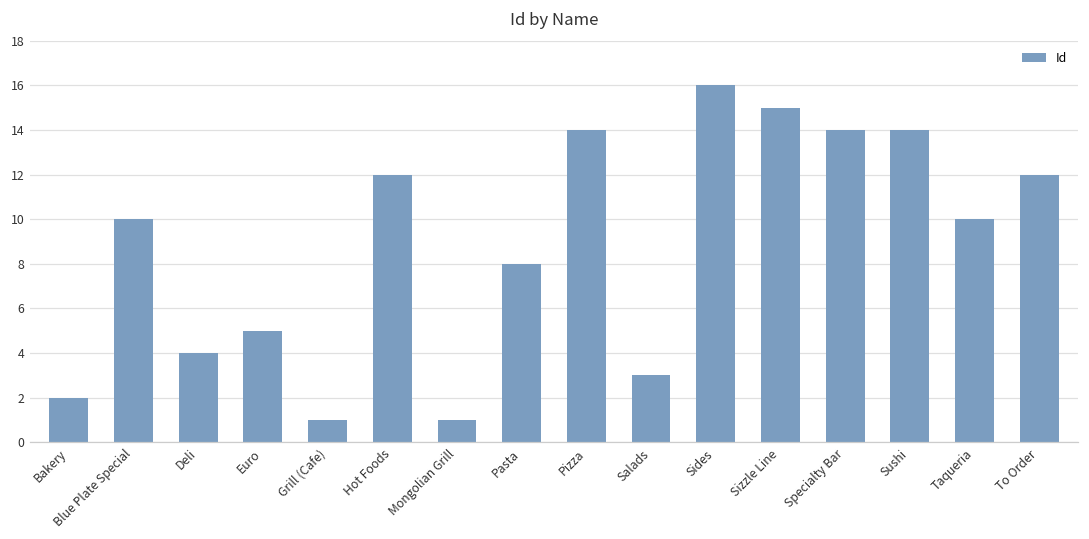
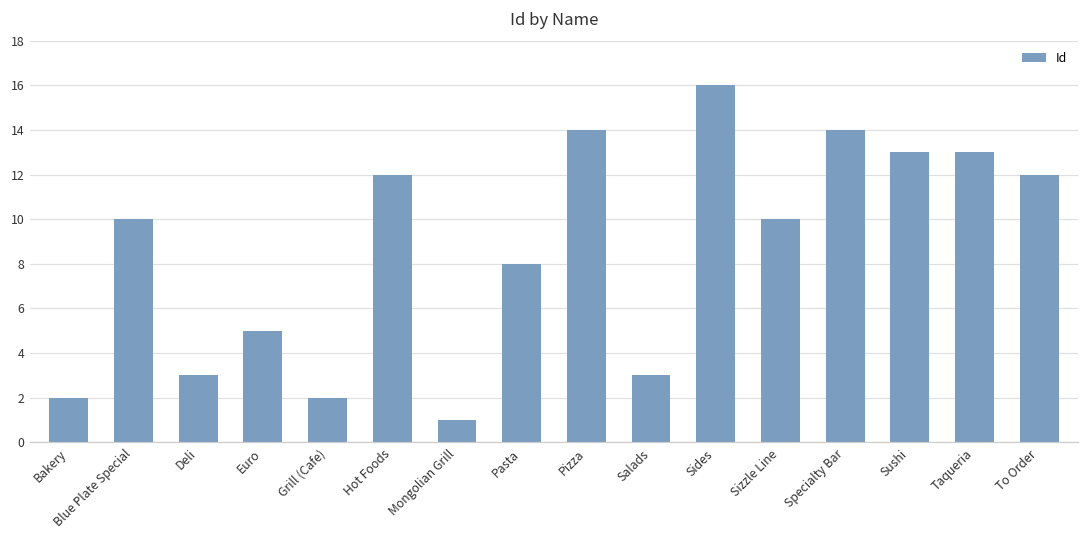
Deli: 4 -> 3
Grill (Cafe): 1 -> 2
Sizzle Line: 15 -> 10
Sushi: 14 -> 13
Taqueria: 10 -> 13
